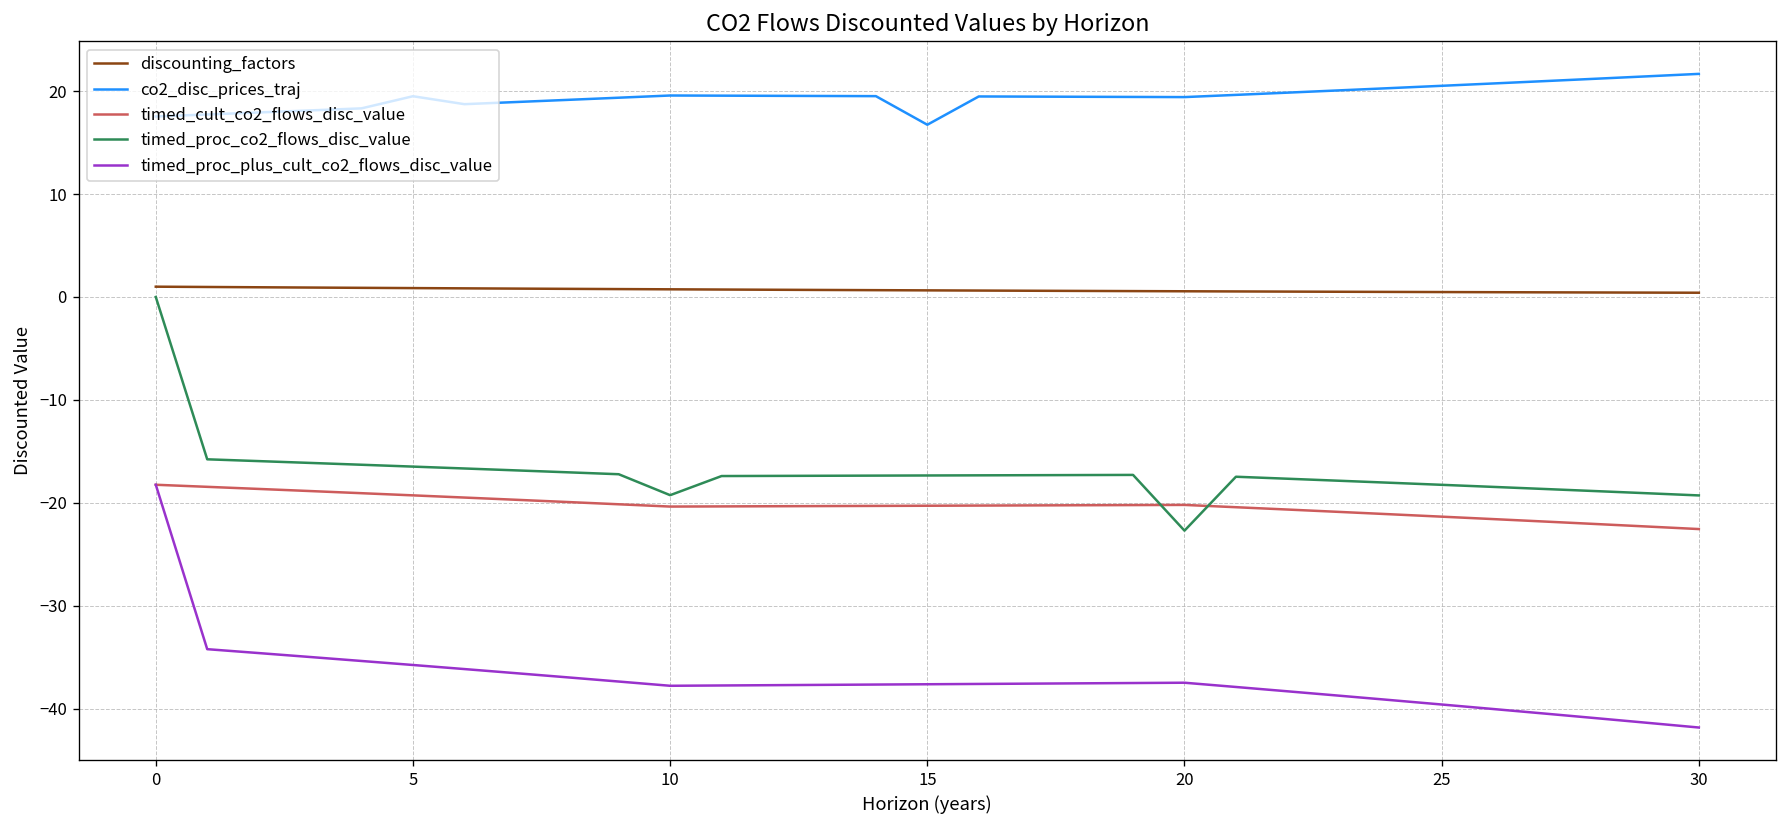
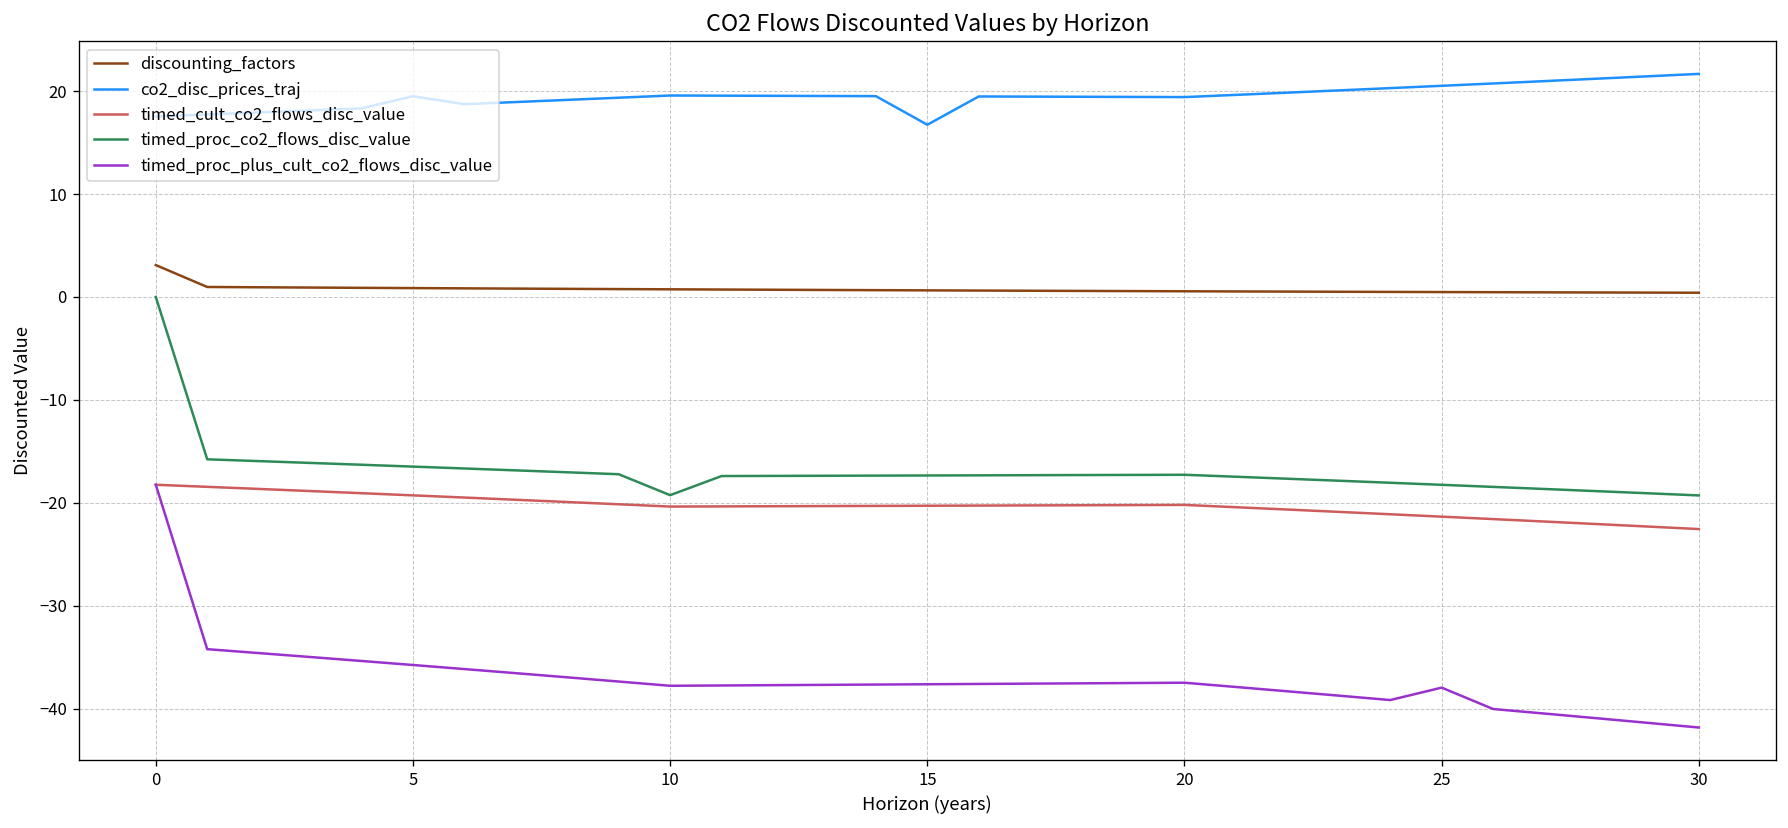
discounting_factors, 0: 1 -> 3
timed_proc_co2_flows_disc_value, 20: -23 -> -17
timed_proc_plus_cult_co2_flows_disc_value, 25: -40 -> -38
